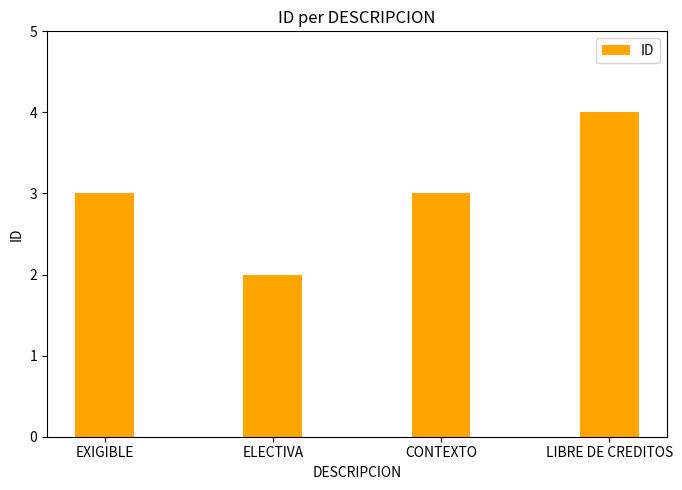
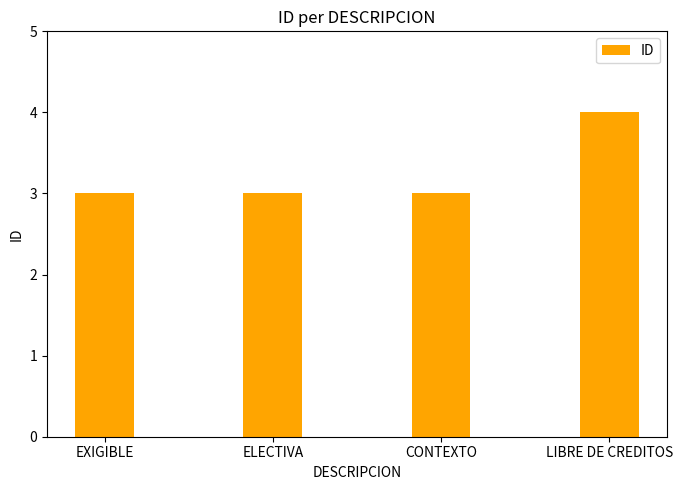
ELECTIVA: 2 -> 3
